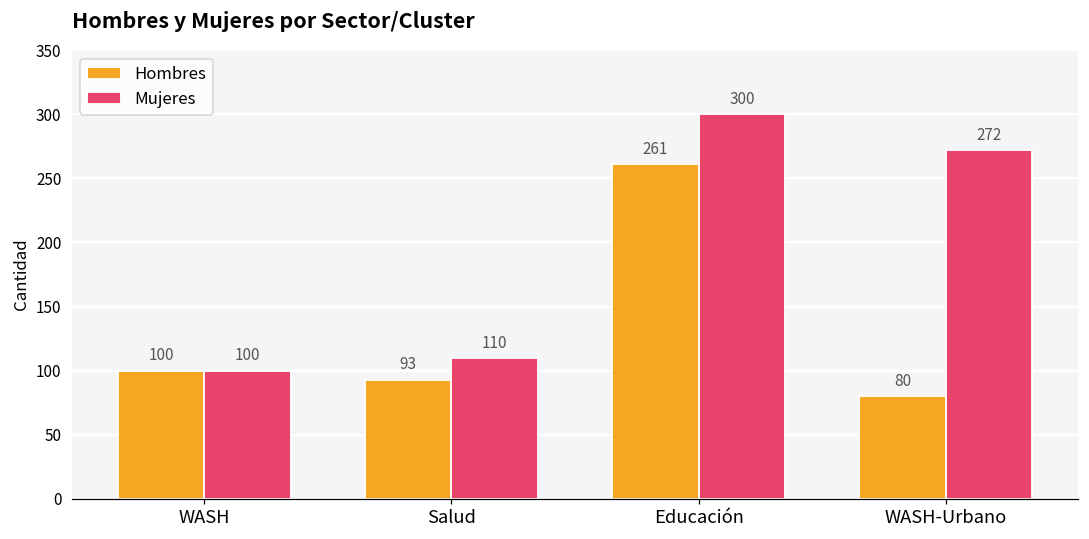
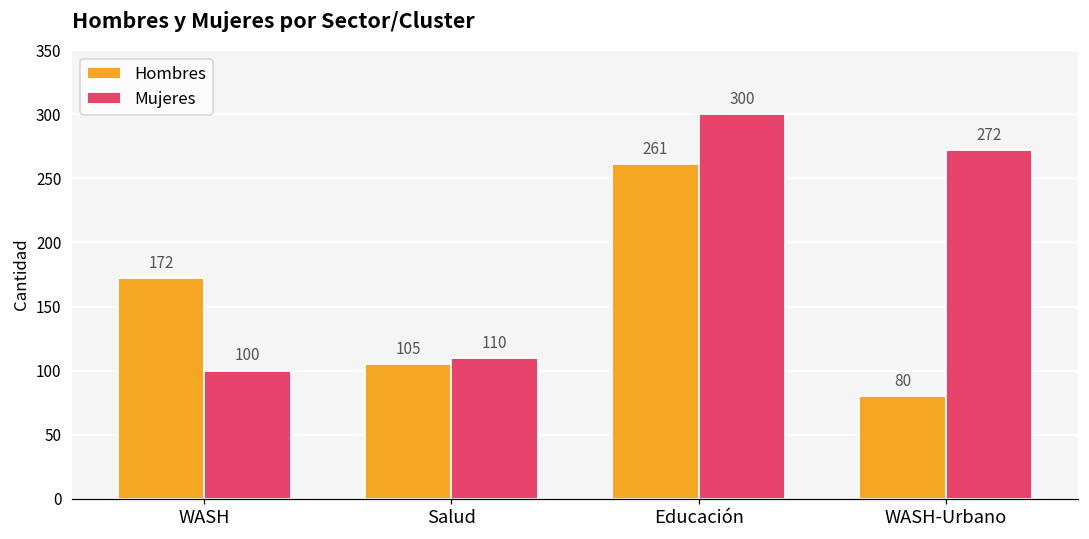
Hombres, WASH: 100 -> 172
Hombres, Salud: 93 -> 105
